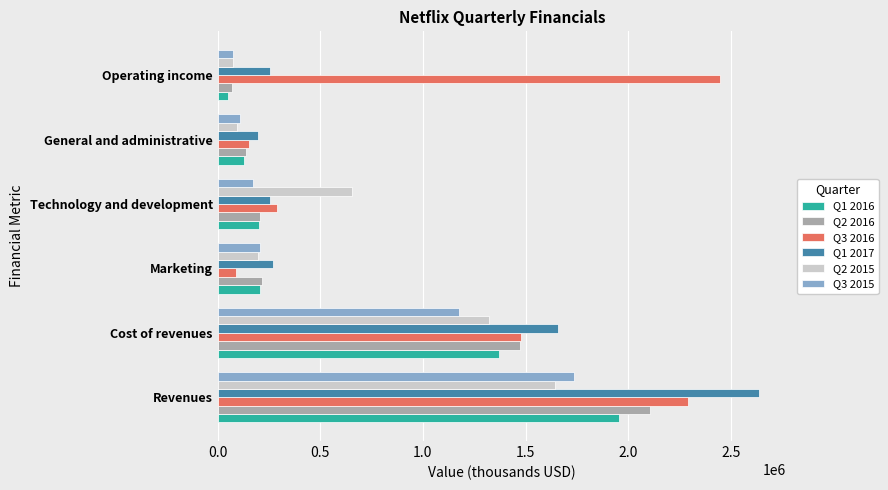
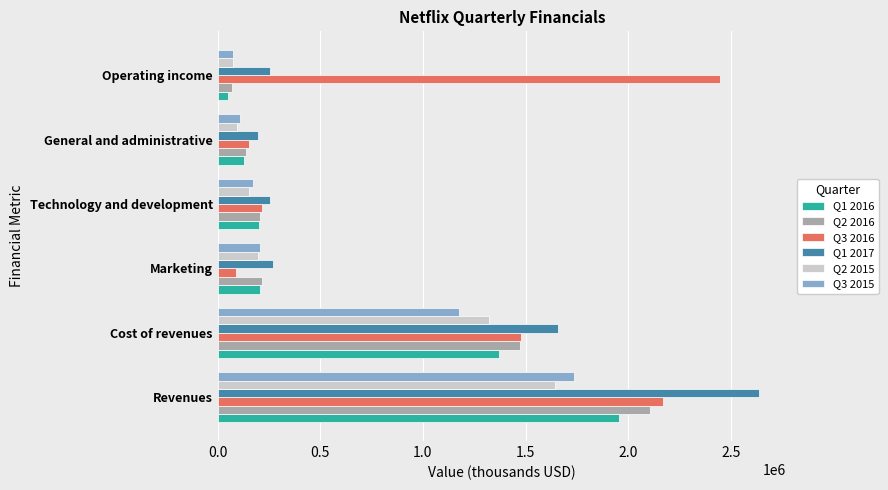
Q2 2015, Technology and development: 650000 -> 160000
Q3 2016, Technology and development: 290000 -> 220000
Q3 2016, Revenues: 2290000 -> 2170000
